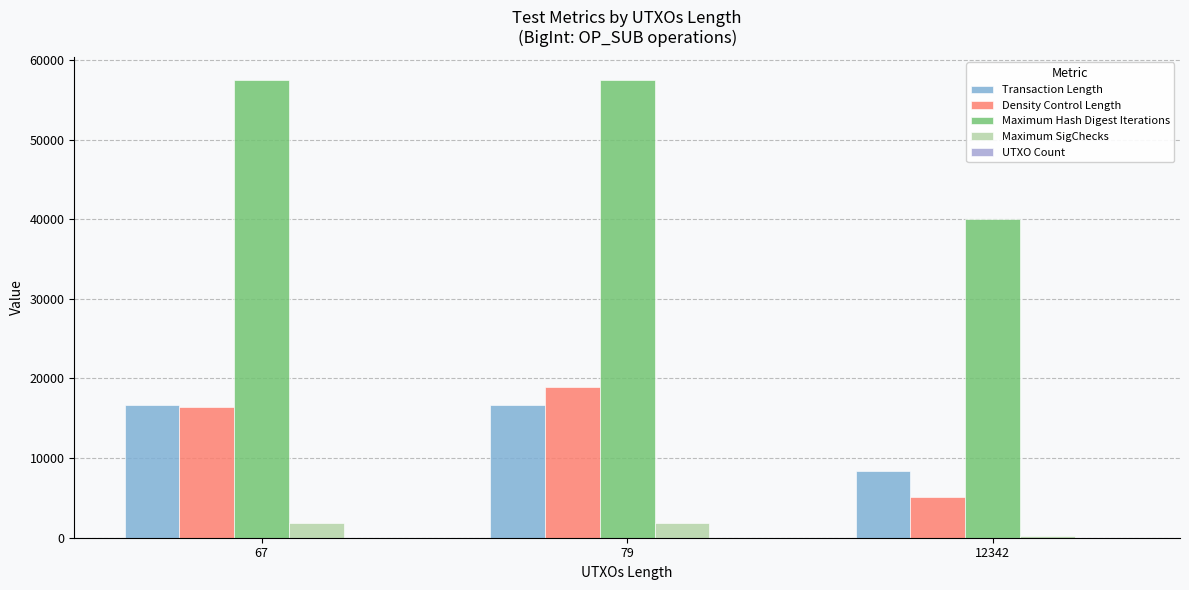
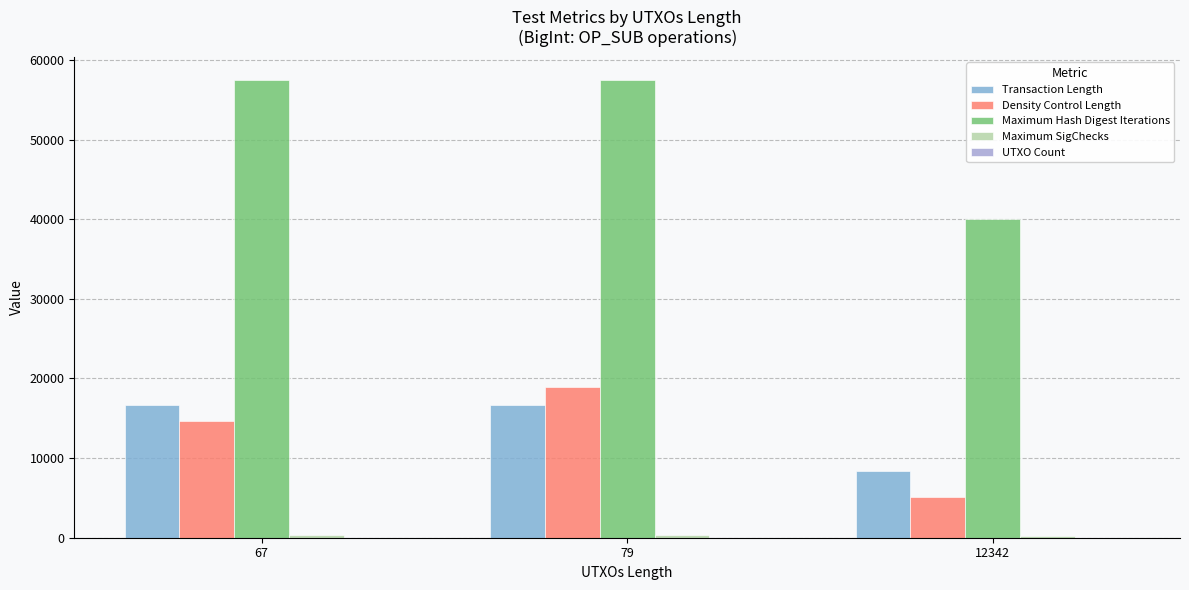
Density Control Length, 67: 16000 -> 15000
Maximum SigChecks, 67: 2000 -> 0
Maximum SigChecks, 79: 2000 -> 0
